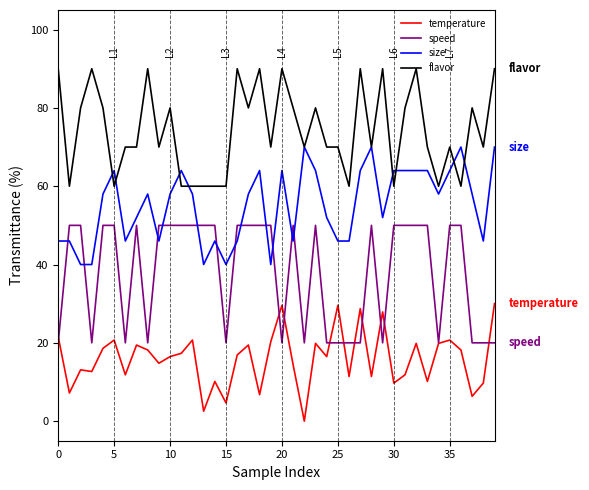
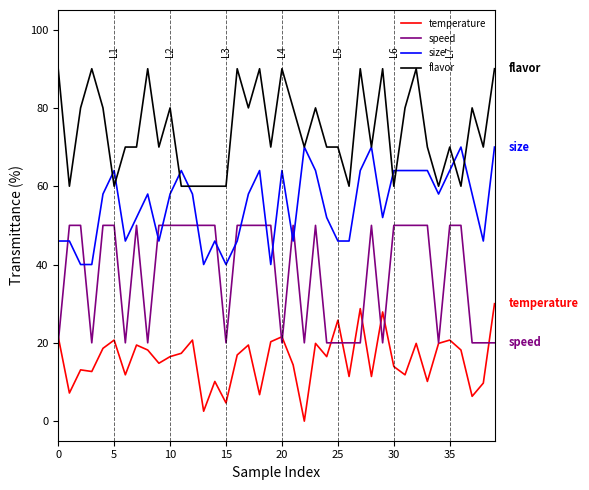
temperature, 20: 30 -> 22
temperature, 25: 30 -> 26
temperature, 30: 10 -> 14
